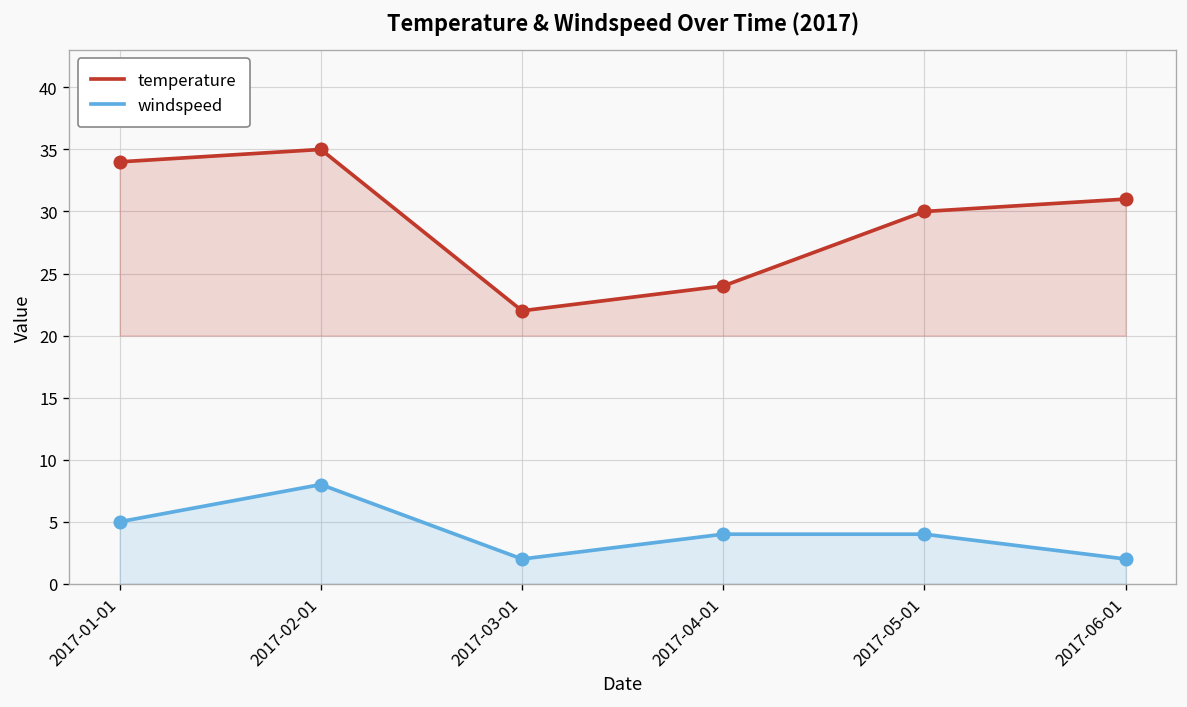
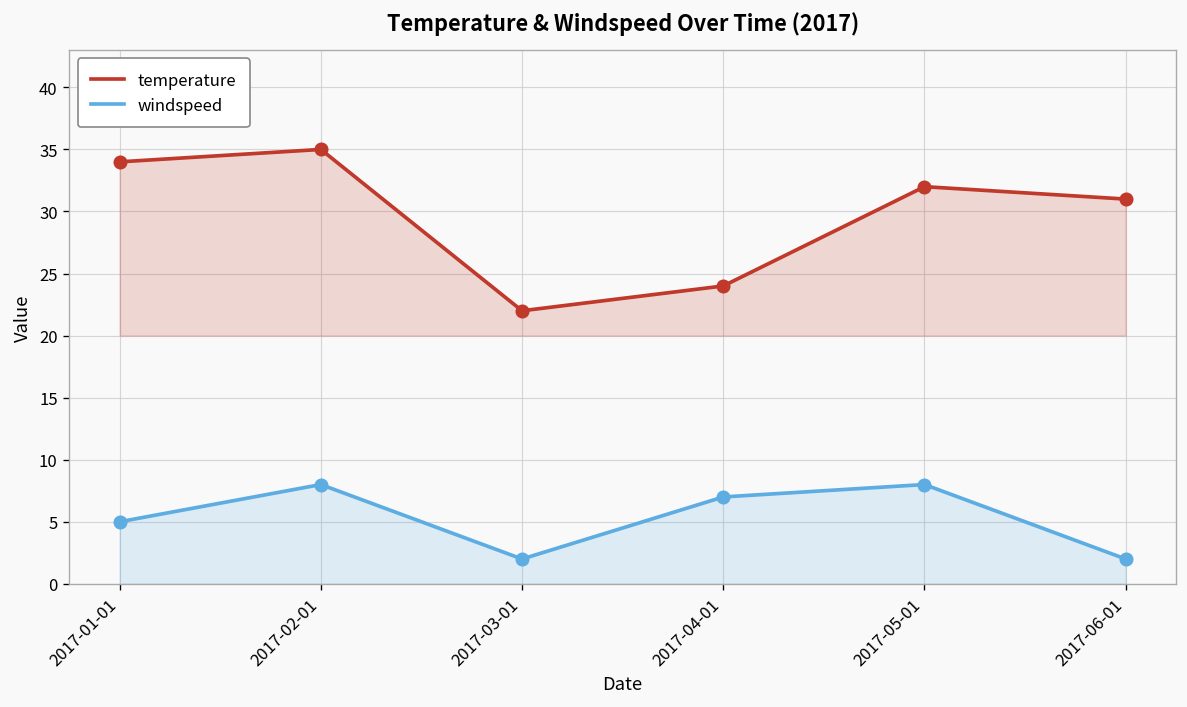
windspeed, 2017-04-01: 4 -> 7
temperature, 2017-05-01: 30 -> 32
windspeed, 2017-05-01: 4 -> 8
